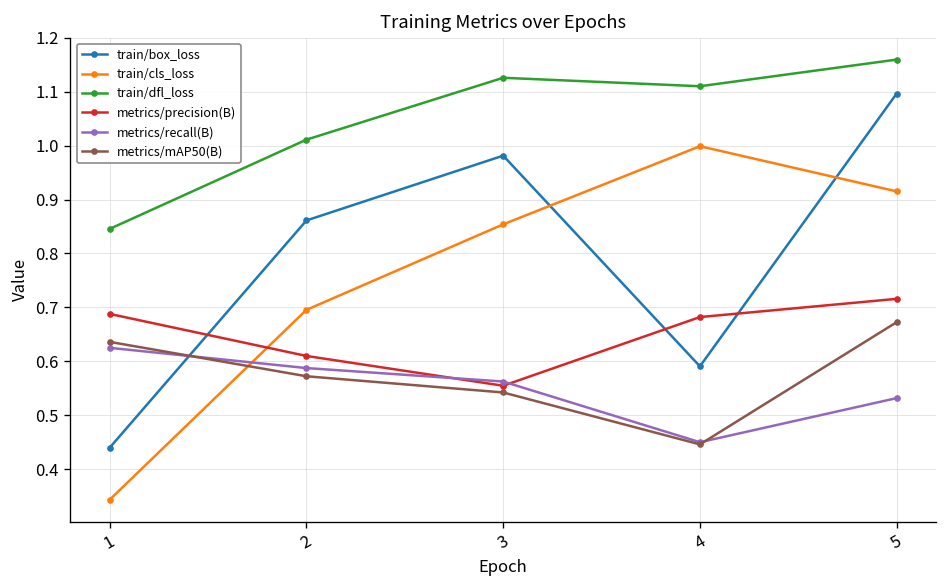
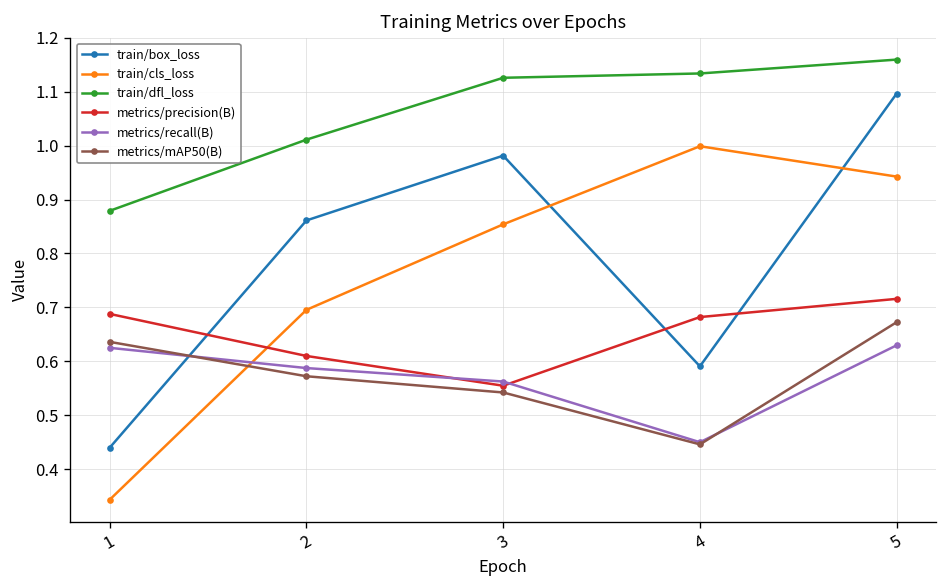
train/dfl_loss, 1: 0.85 -> 0.88
train/dfl_loss, 4: 1.11 -> 1.13
train/cls_loss, 5: 0.92 -> 0.94
metrics/recall(B), 5: 0.53 -> 0.63
